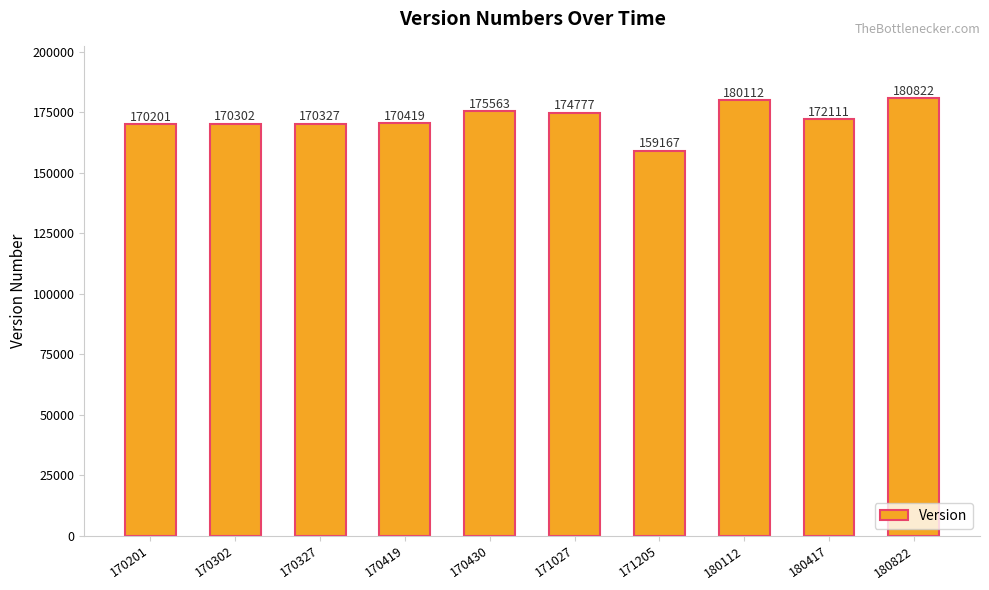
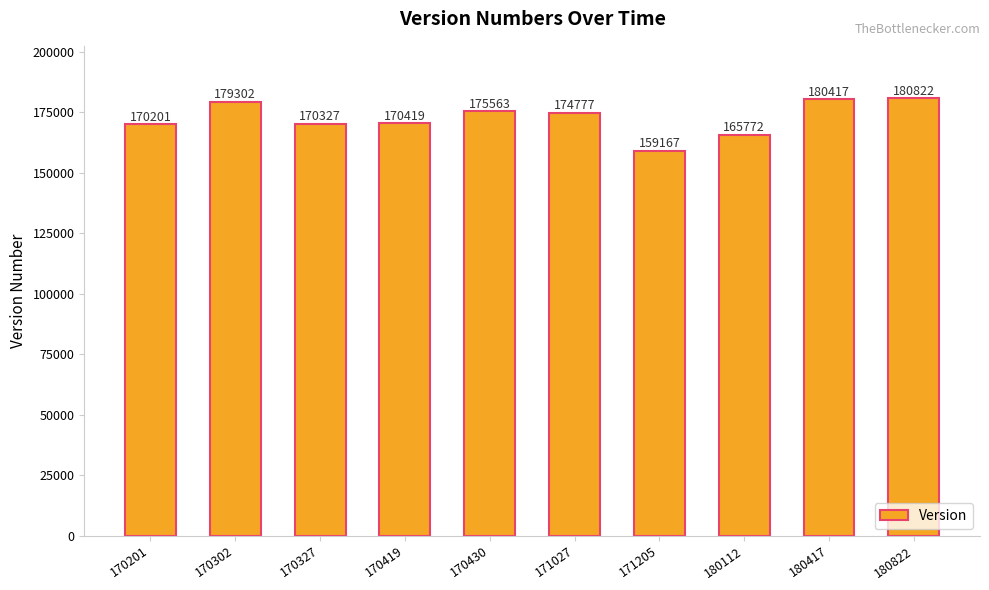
170302: 170302 -> 179302
180112: 180112 -> 165772
180417: 172111 -> 180417
